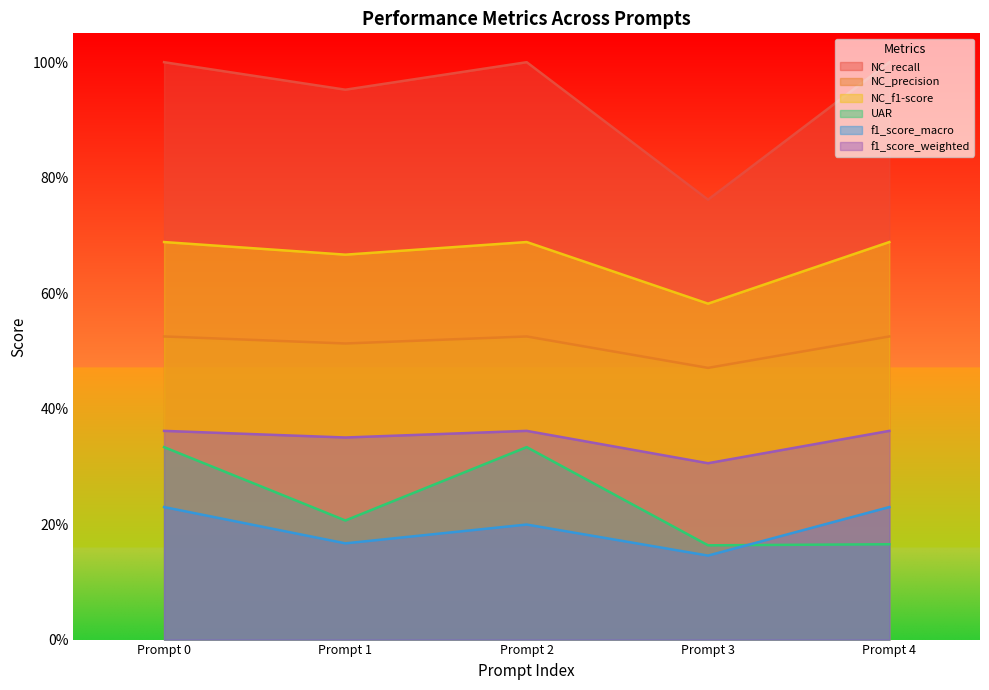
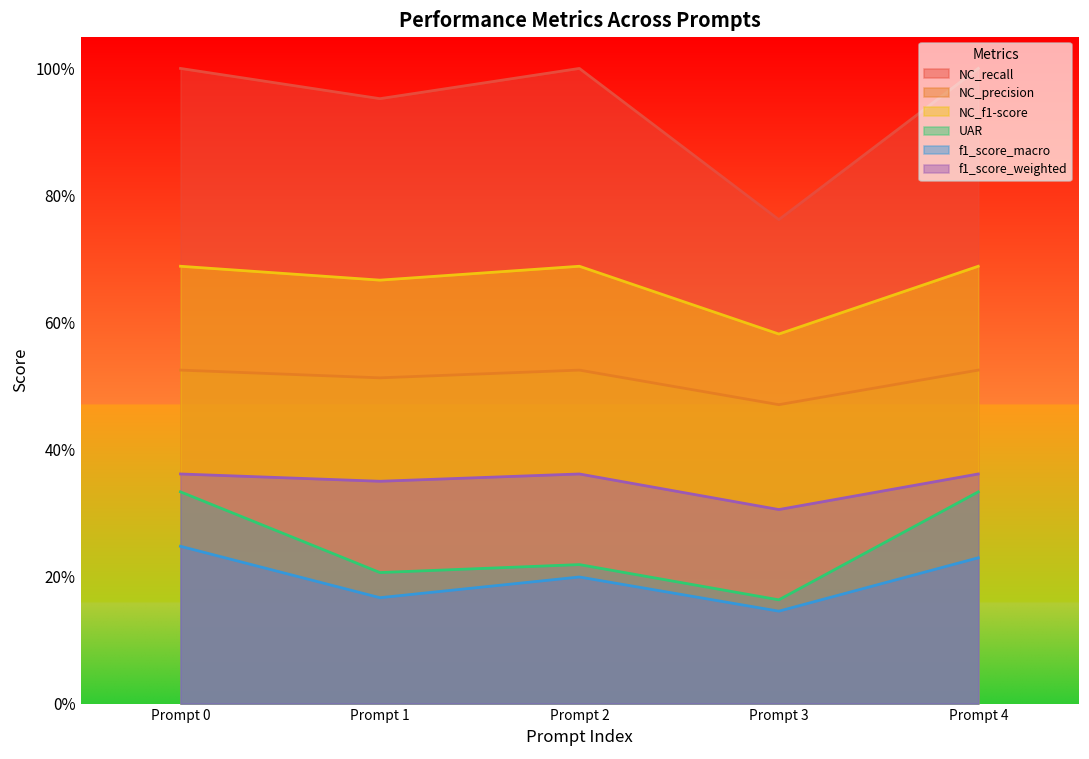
f1_score_macro, Prompt 0: 23% -> 25%
UAR, Prompt 2: 33% -> 22%
UAR, Prompt 4: 17% -> 33%
